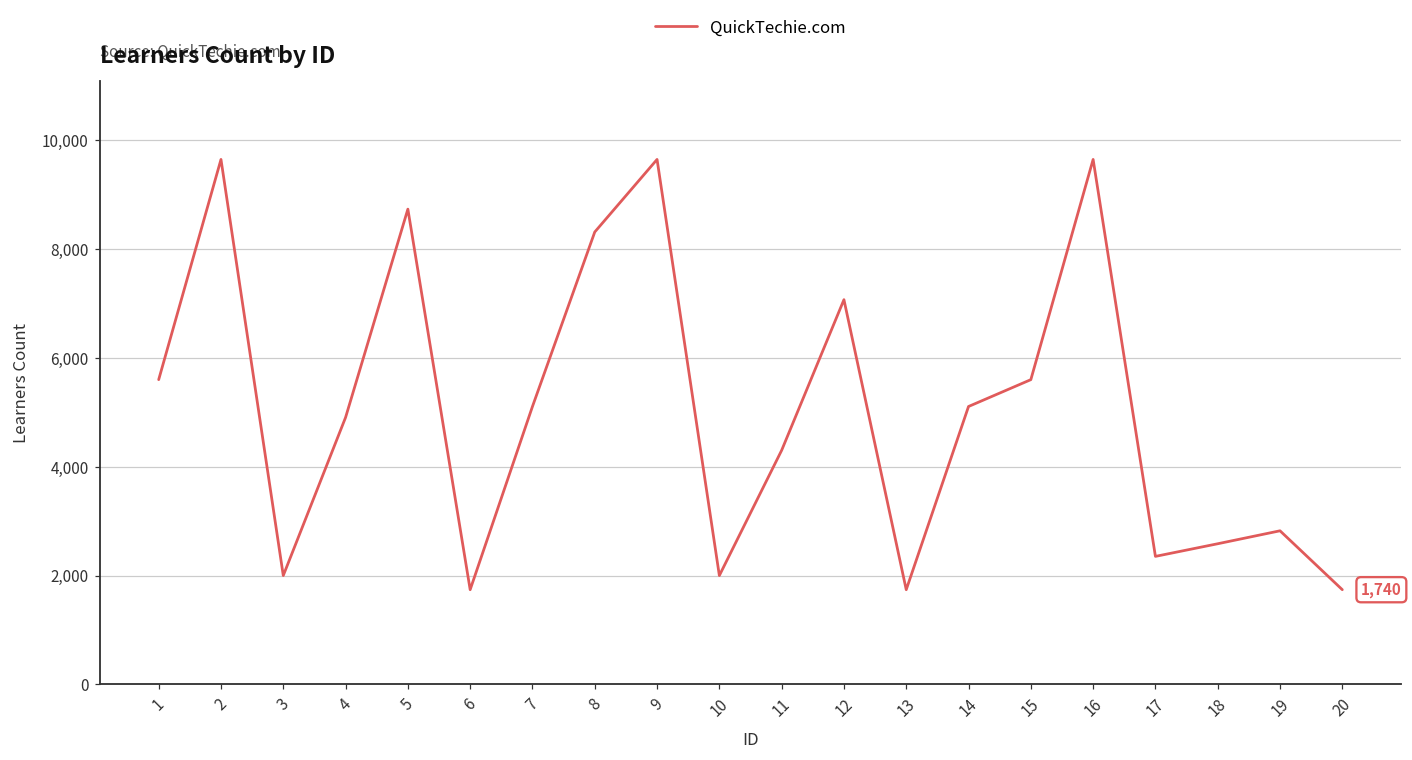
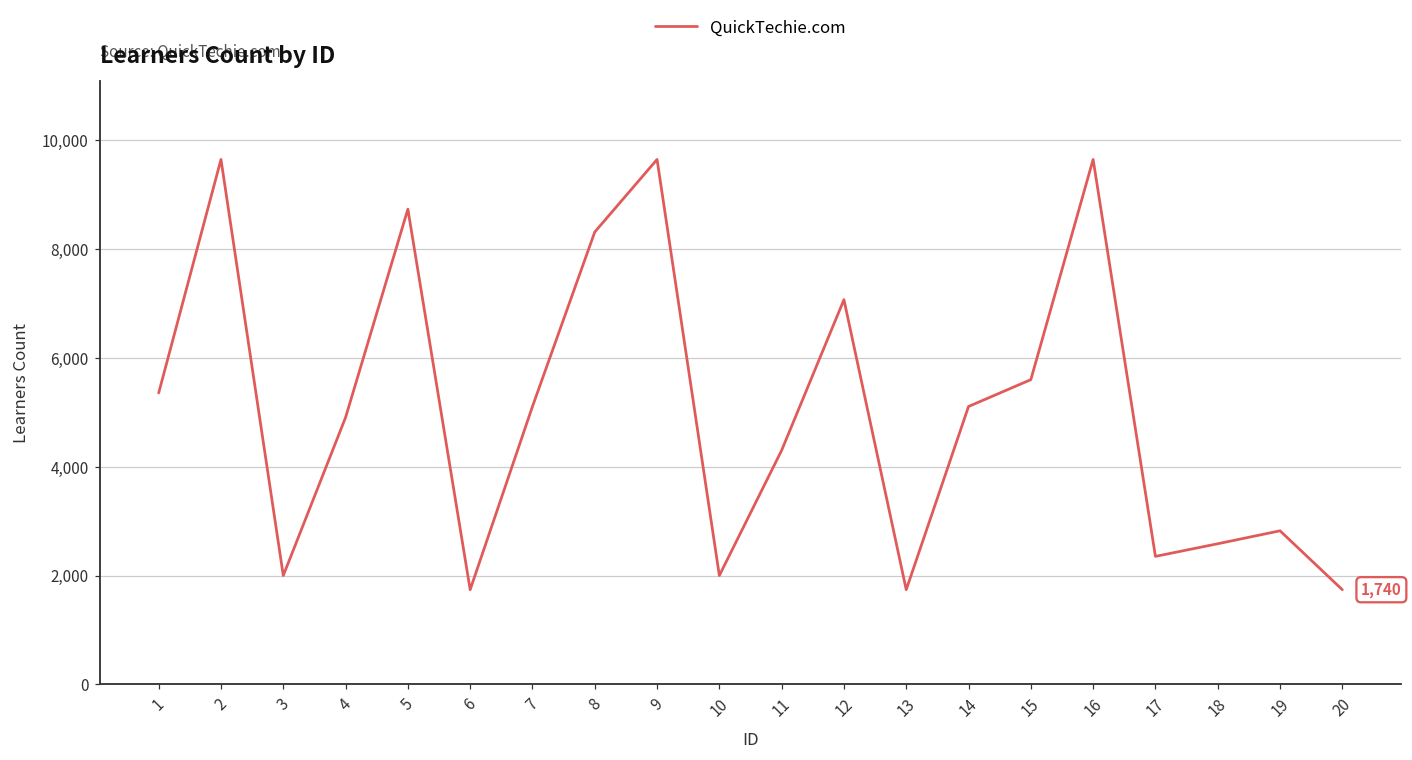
1: 5,600 -> 5,400
